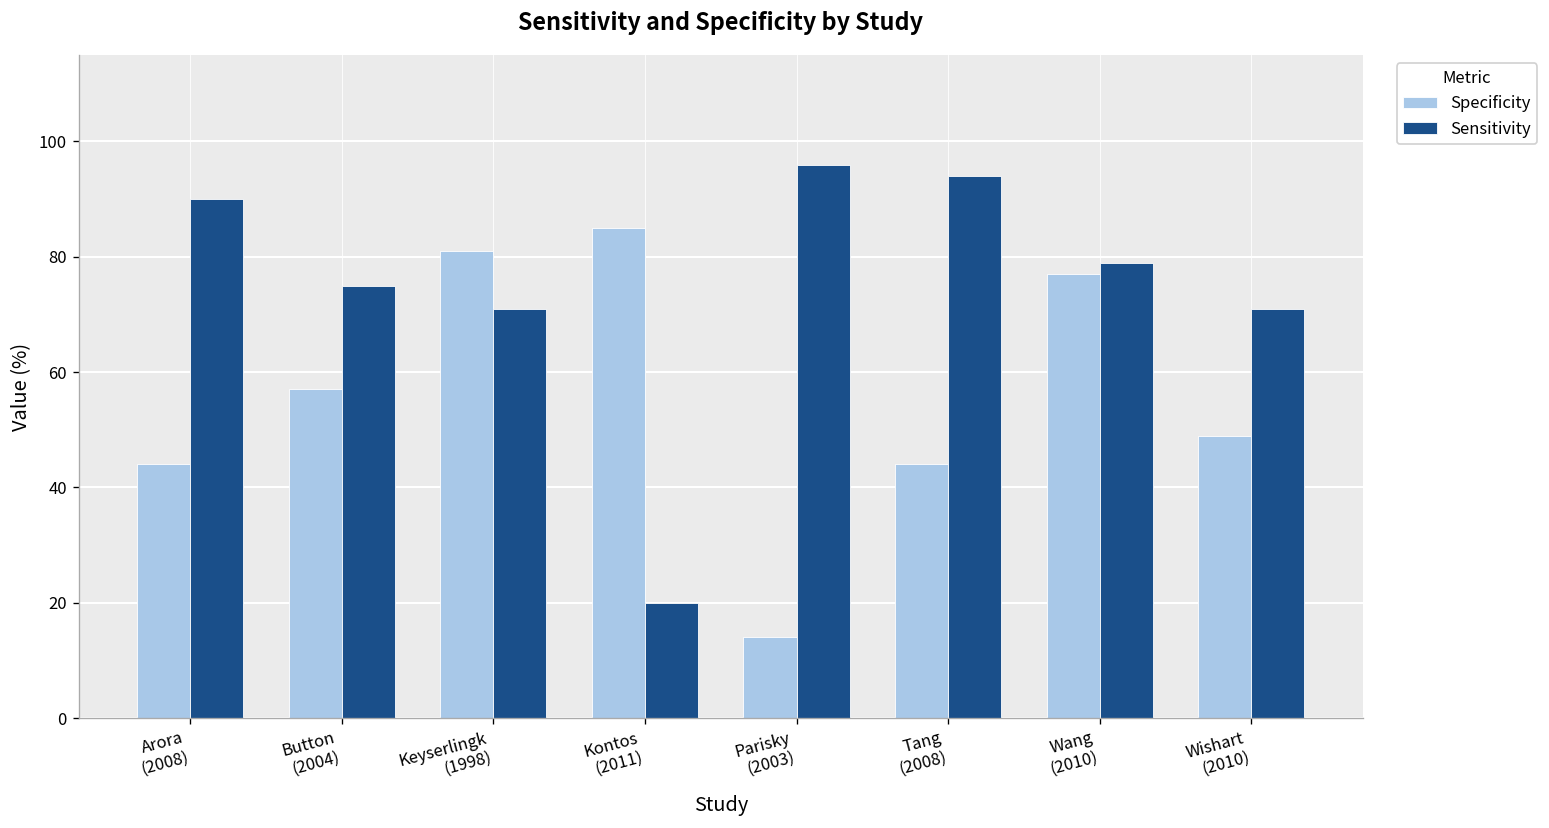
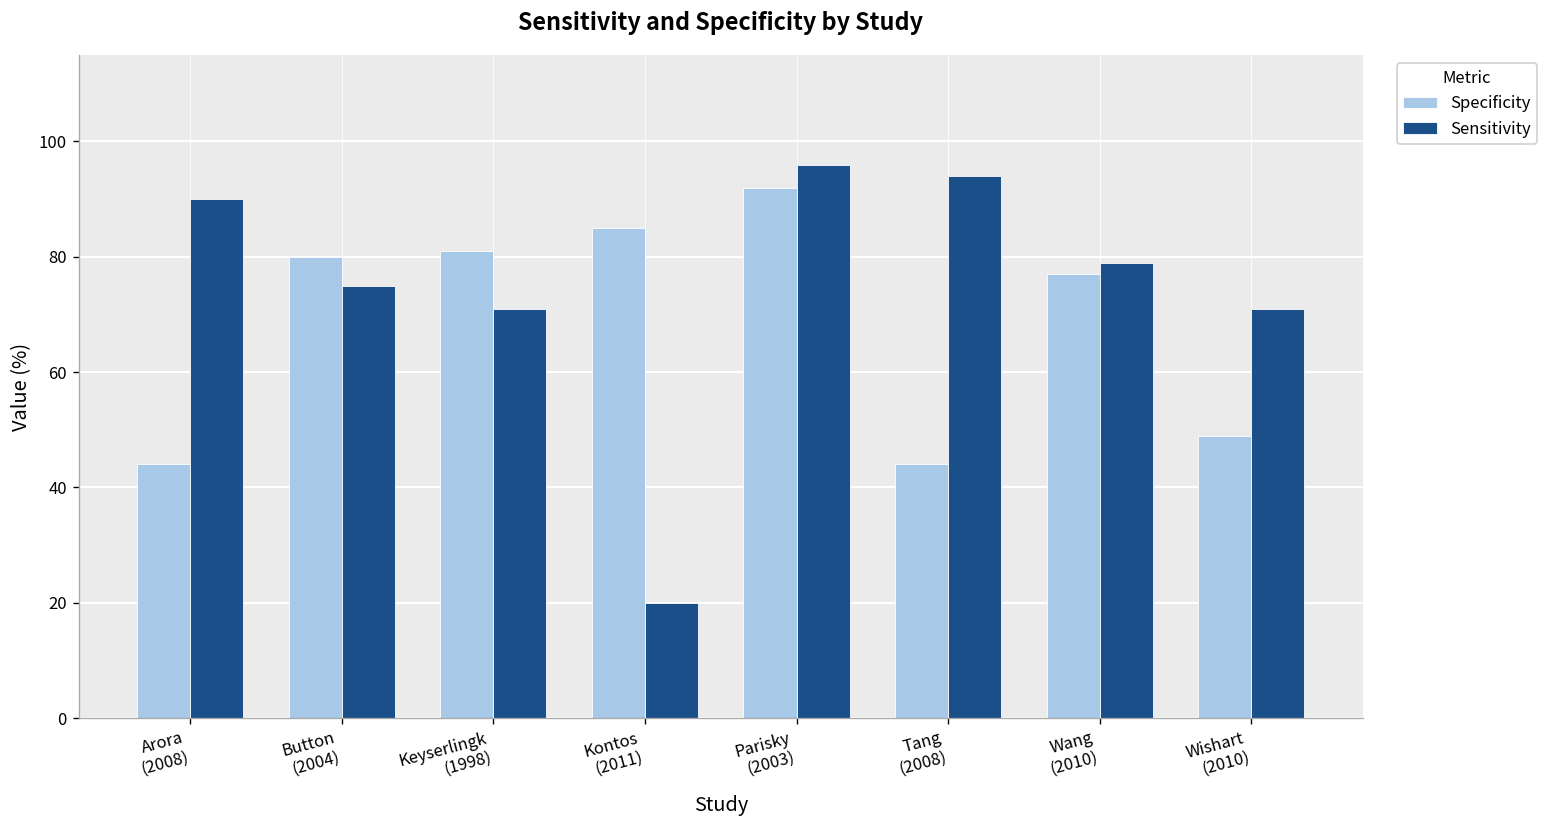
Specificity, Button (2004): 57 -> 80
Specificity, Parisky (2003): 14 -> 92
